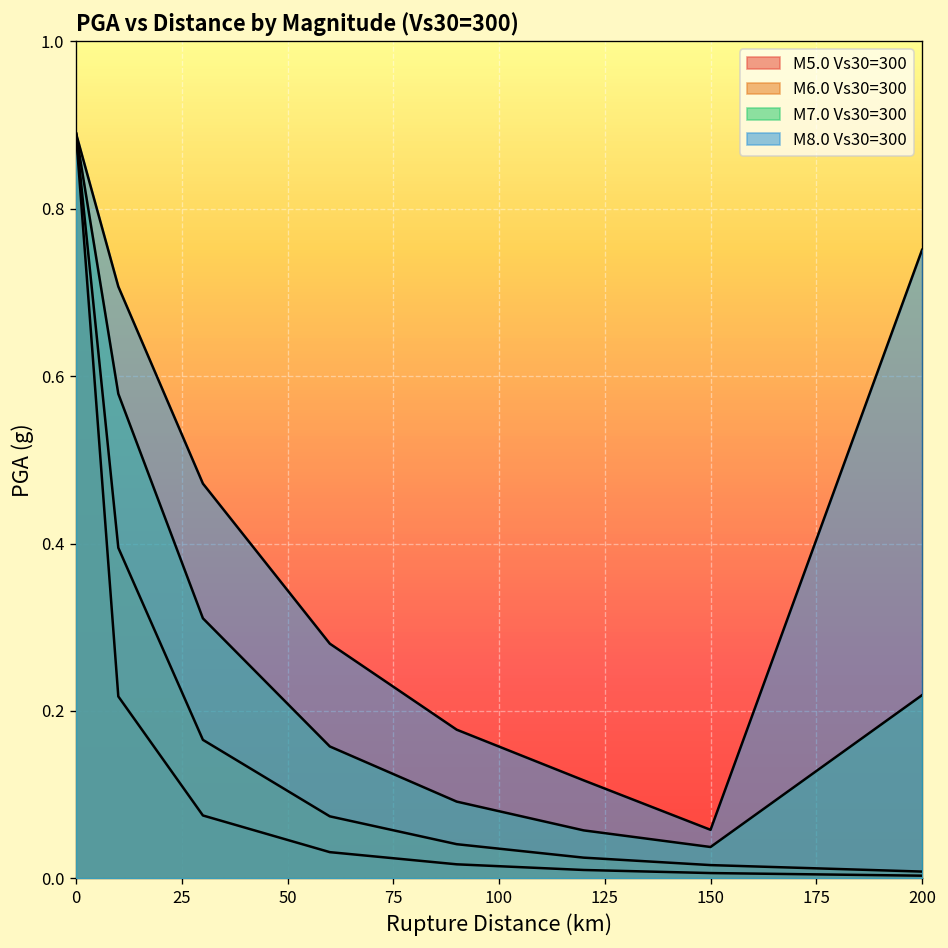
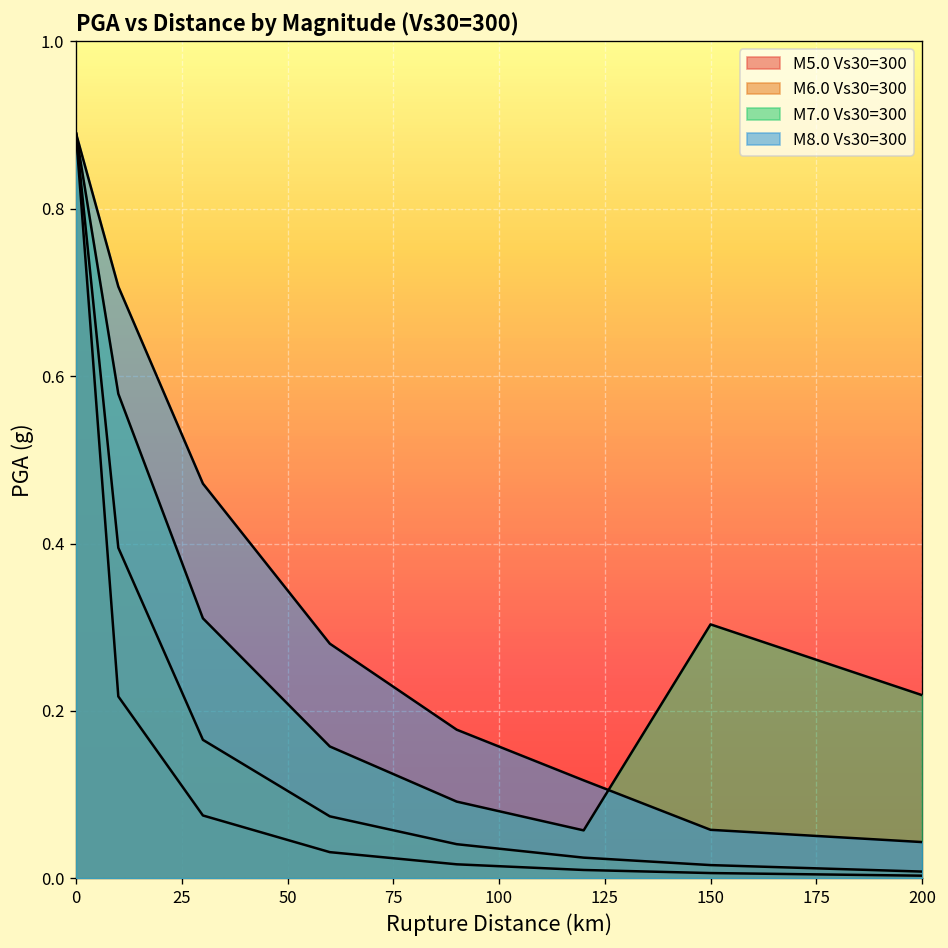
M7.0 Vs30=300, 150: 0.04 -> 0.30
M8.0 Vs30=300, 200: 0.75 -> 0.04
